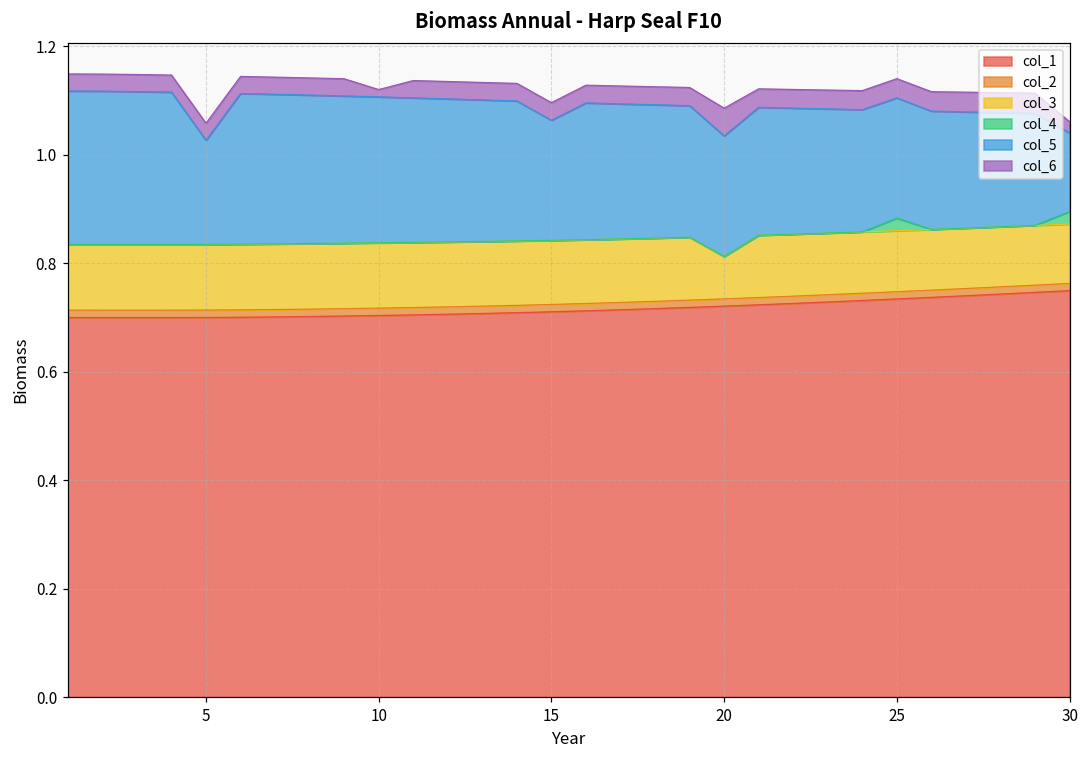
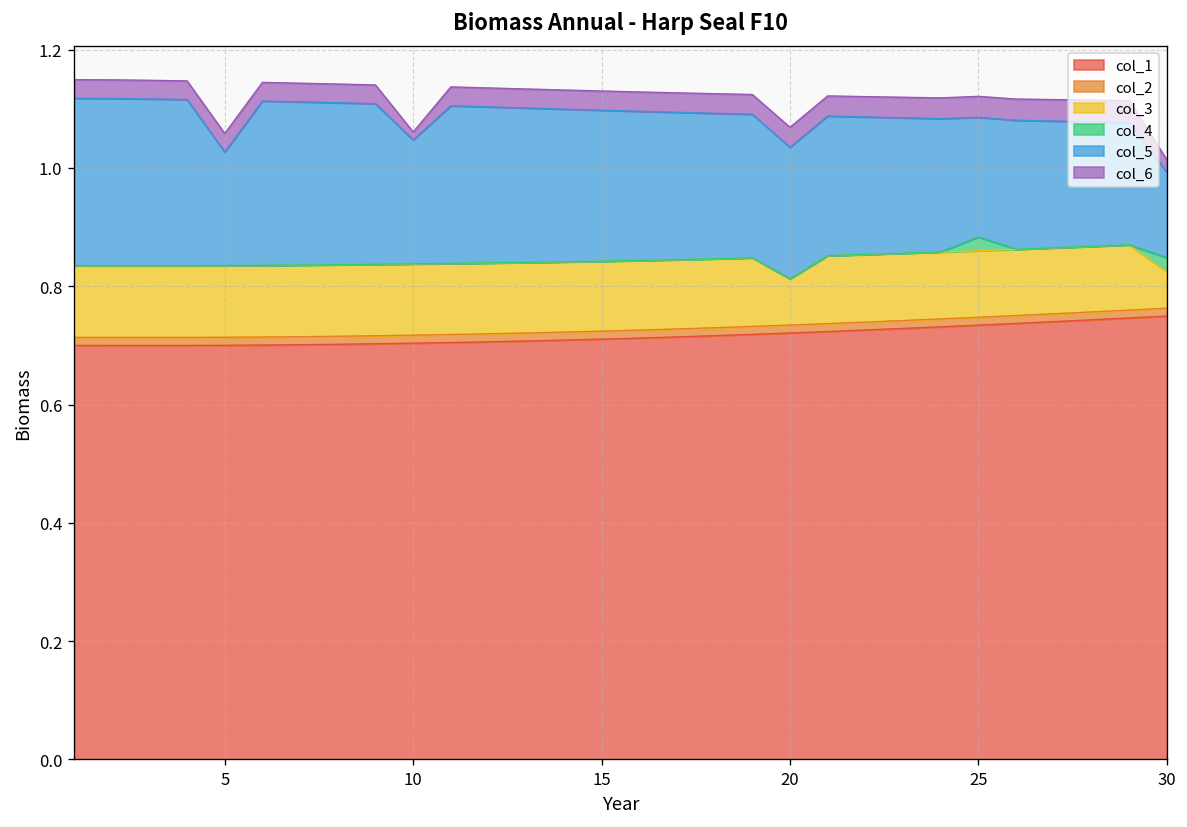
col_5, 10: 0.27 -> 0.21
col_5, 15: 0.22 -> 0.26
col_6, 20: 0.05 -> 0.03
col_5, 25: 0.22 -> 0.20
col_3, 30: 0.11 -> 0.06
